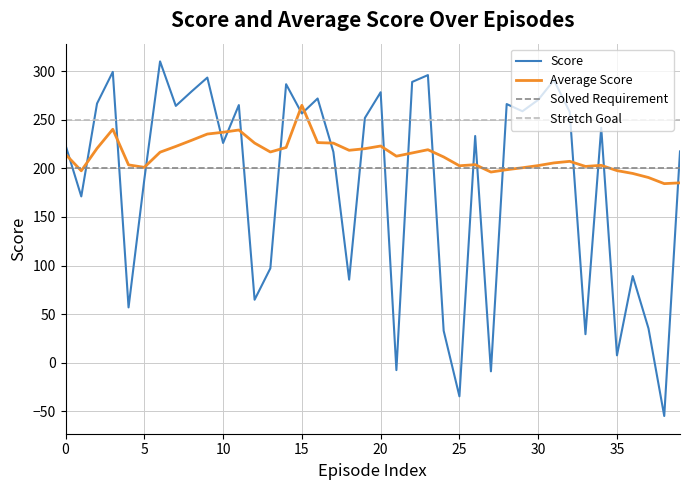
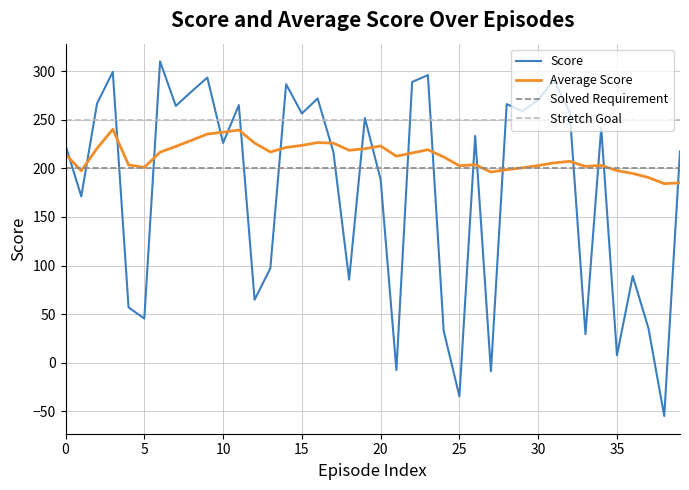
Score, 5: 190 -> 50
Average Score, 15: 260 -> 220
Score, 20: 280 -> 190
